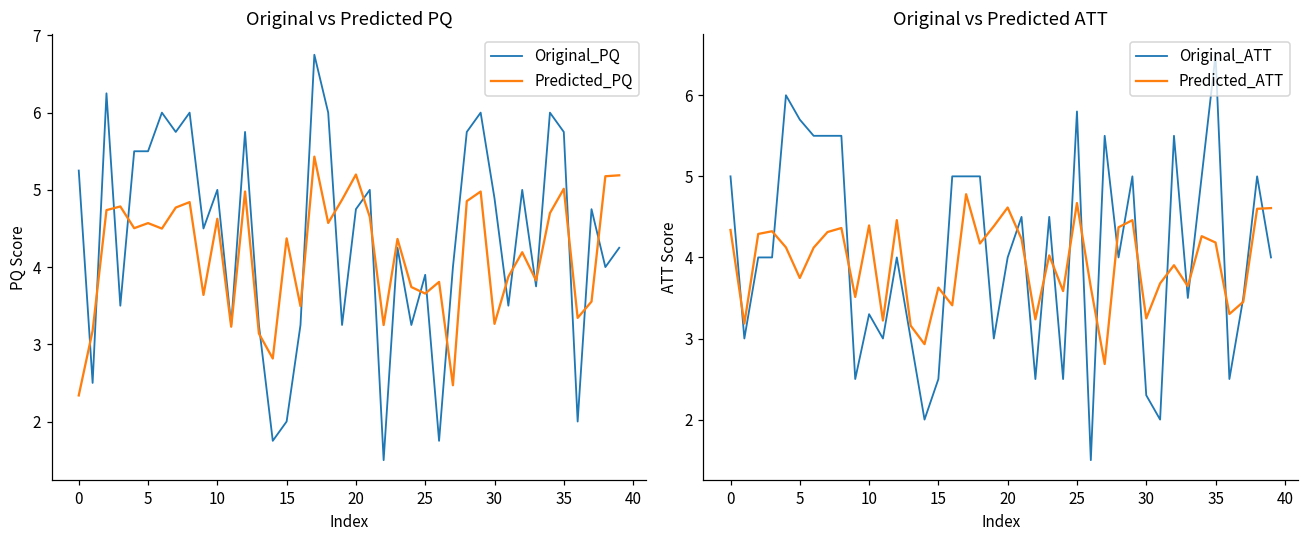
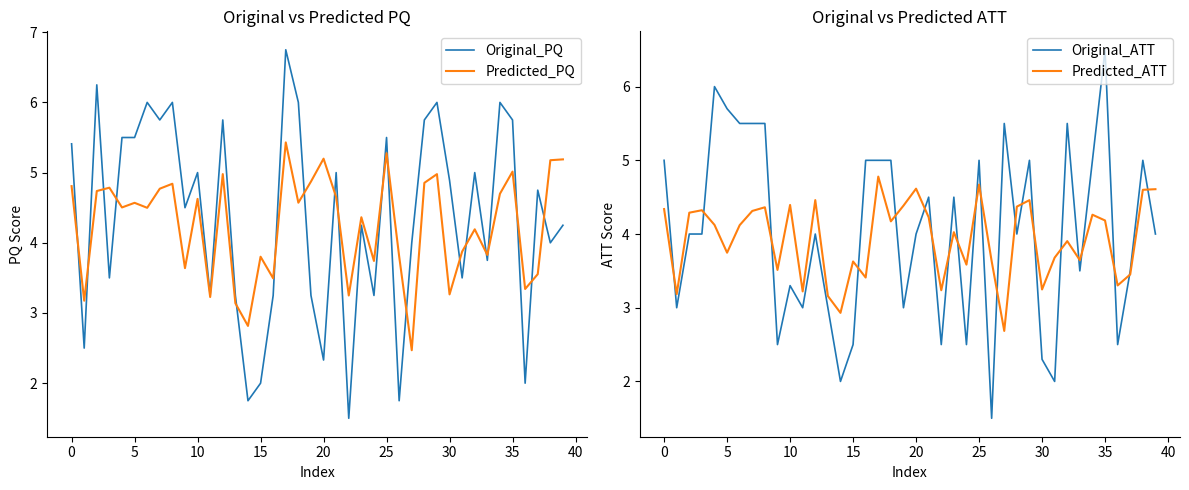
Original vs Predicted PQ, Original_PQ, 0: 5.3 -> 5.4
Original vs Predicted PQ, Predicted_PQ, 0: 2.3 -> 4.8
Original vs Predicted PQ, Predicted_PQ, 15: 4.4 -> 3.8
Original vs Predicted PQ, Original_PQ, 20: 4.8 -> 2.3
Original vs Predicted PQ, Original_PQ, 25: 3.9 -> 5.5
Original vs Predicted PQ, Predicted_PQ, 25: 3.7 -> 5.3
Original vs Predicted ATT, Original_ATT, 25: 5.8 -> 5.0
